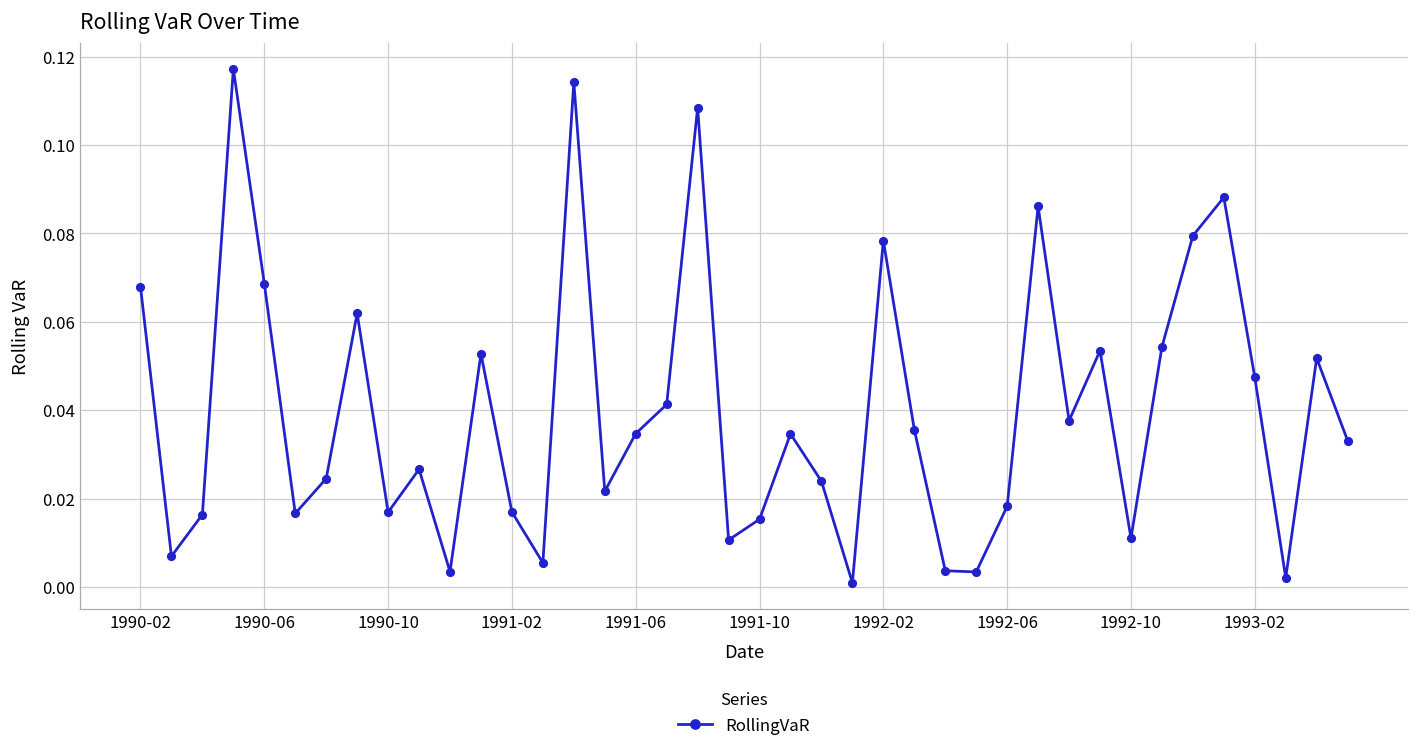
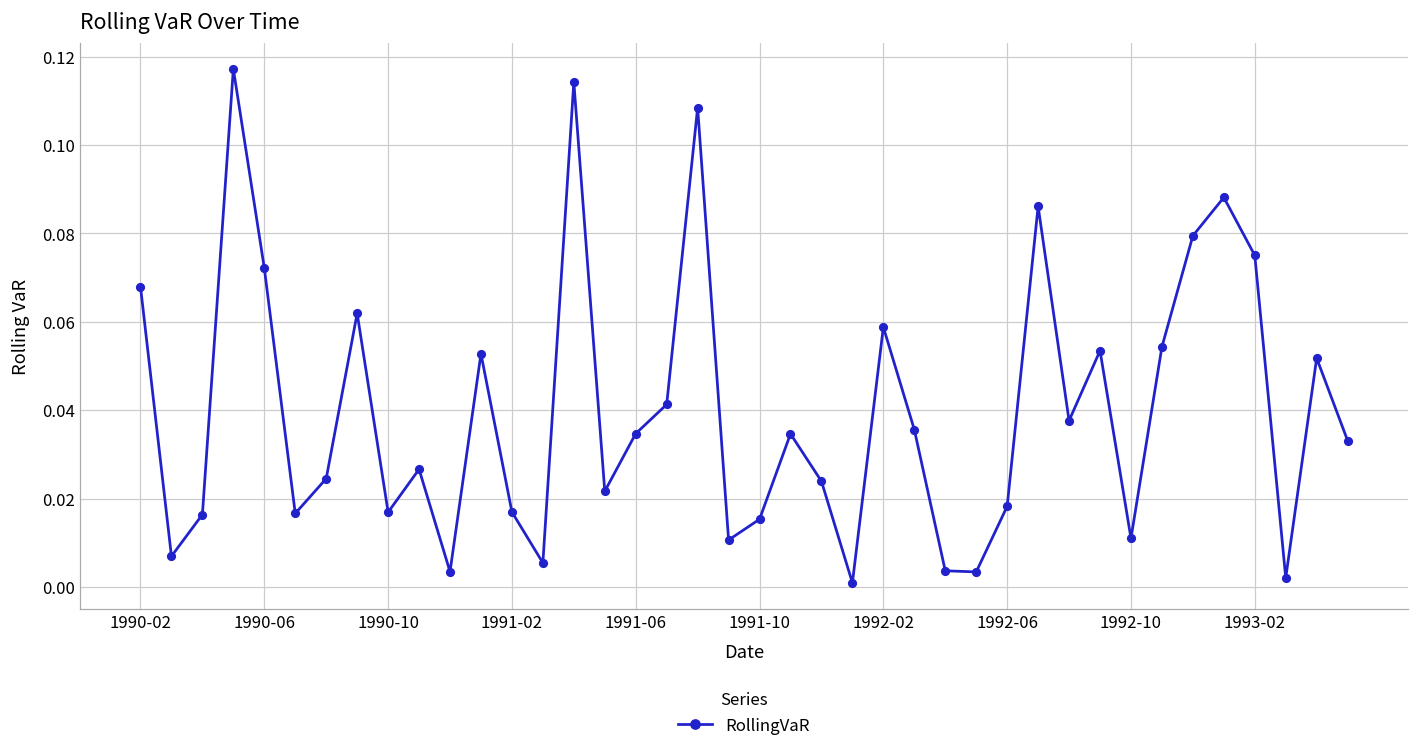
1990-06: 0.069 -> 0.072
1992-02: 0.078 -> 0.059
1993-02: 0.047 -> 0.075
